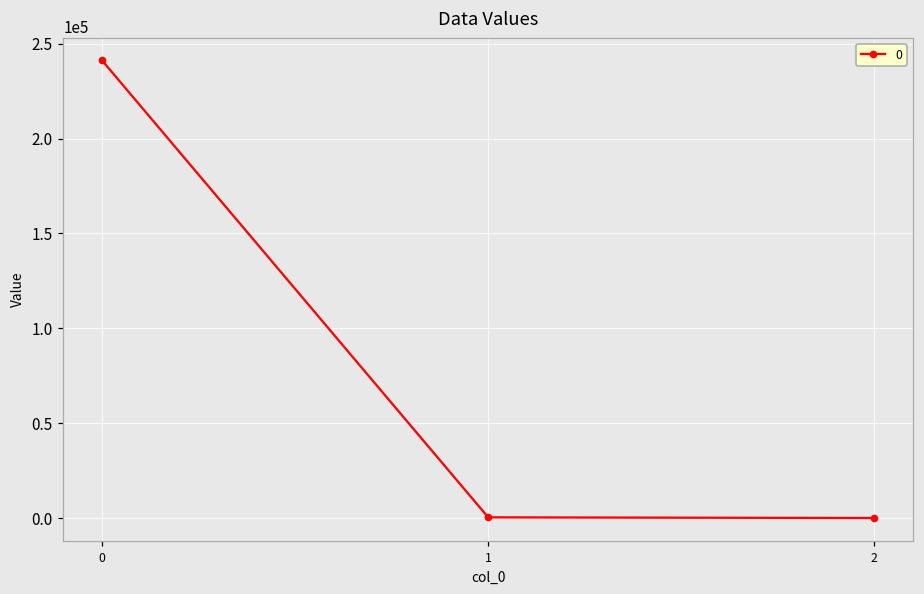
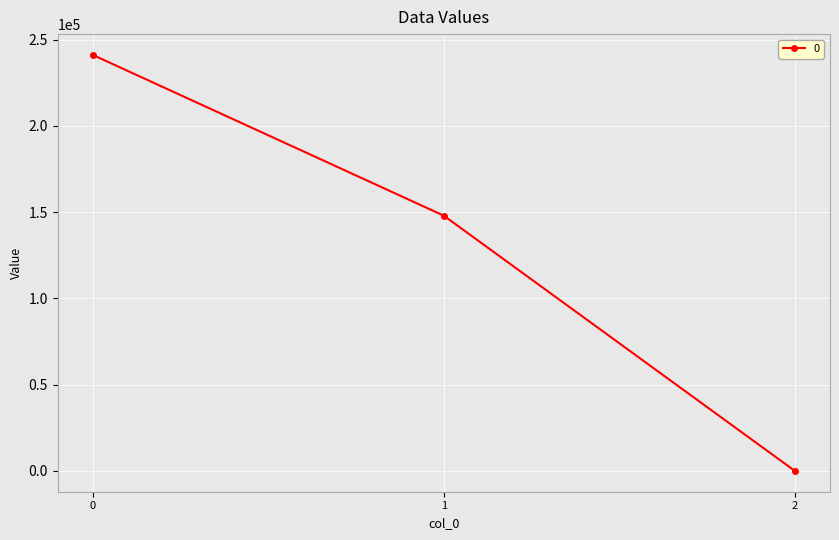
1: 0 -> 148000
